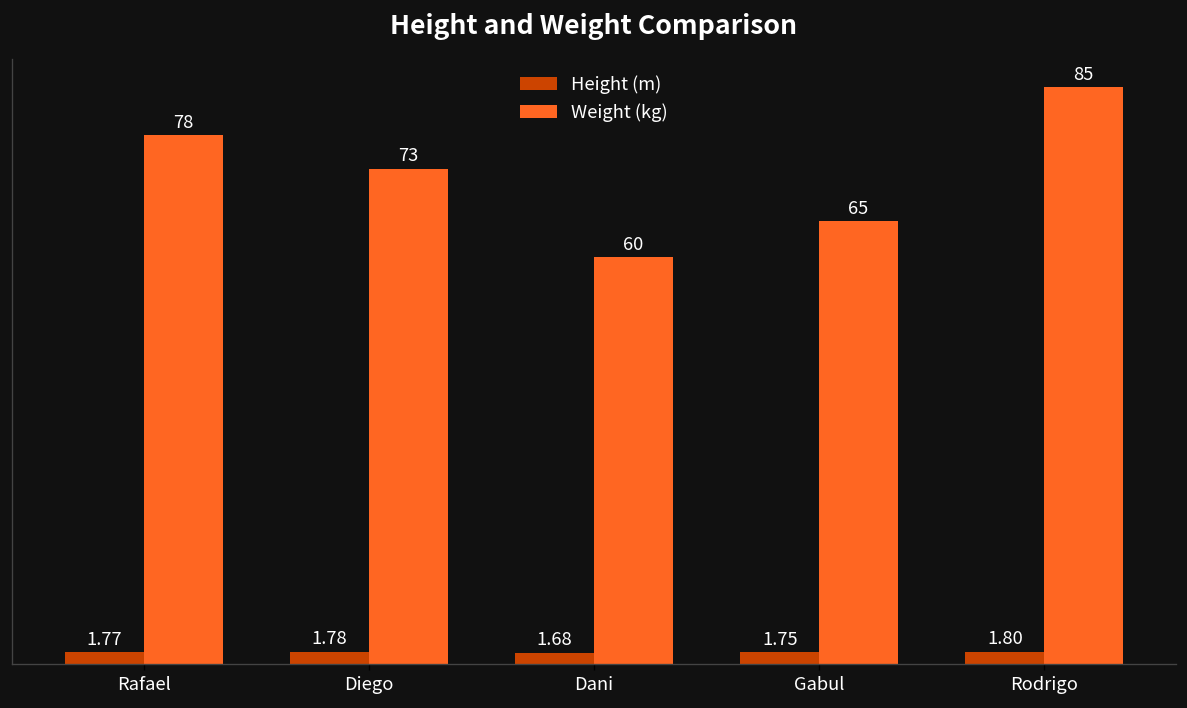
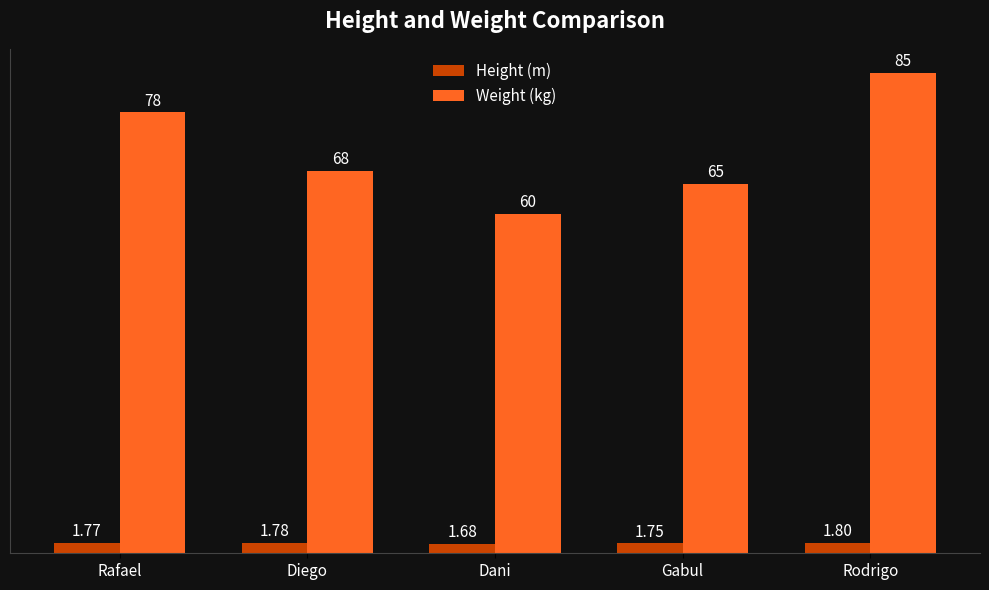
Weight (kg), Diego: 73 -> 68
